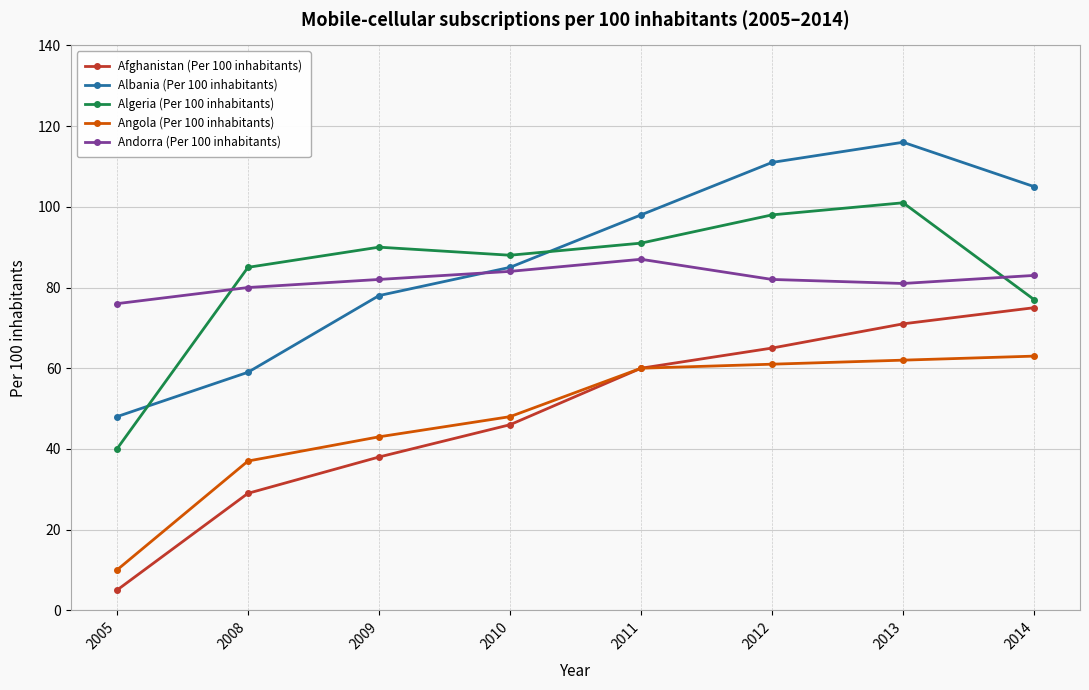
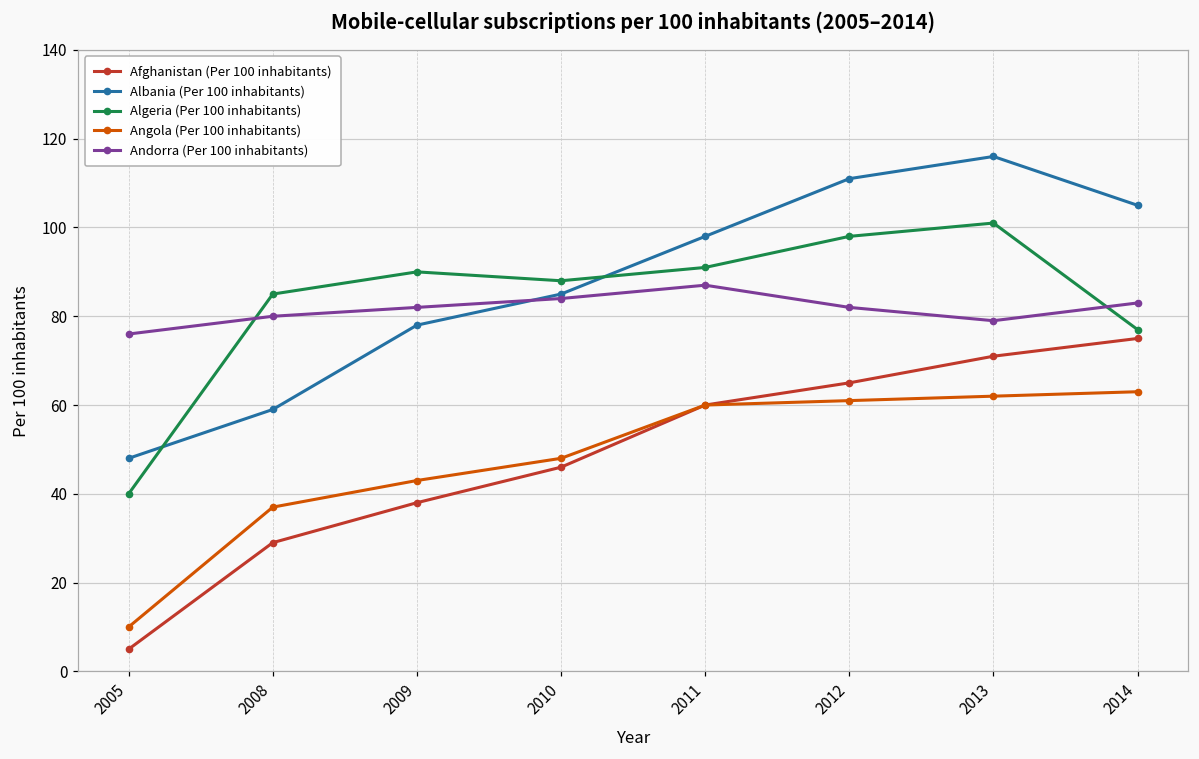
Andorra (Per 100 inhabitants), 2013: 81 -> 79
